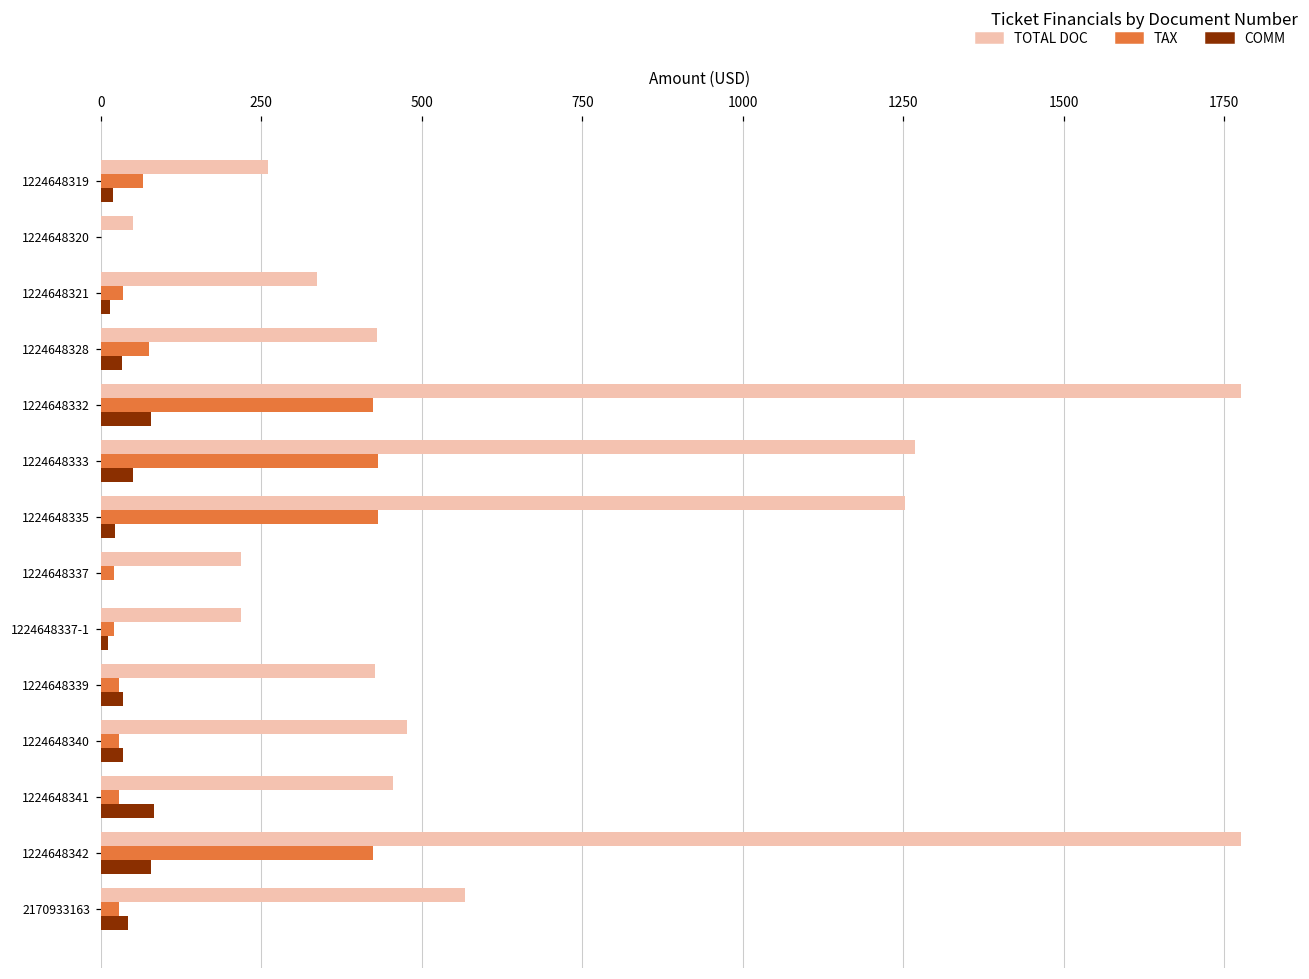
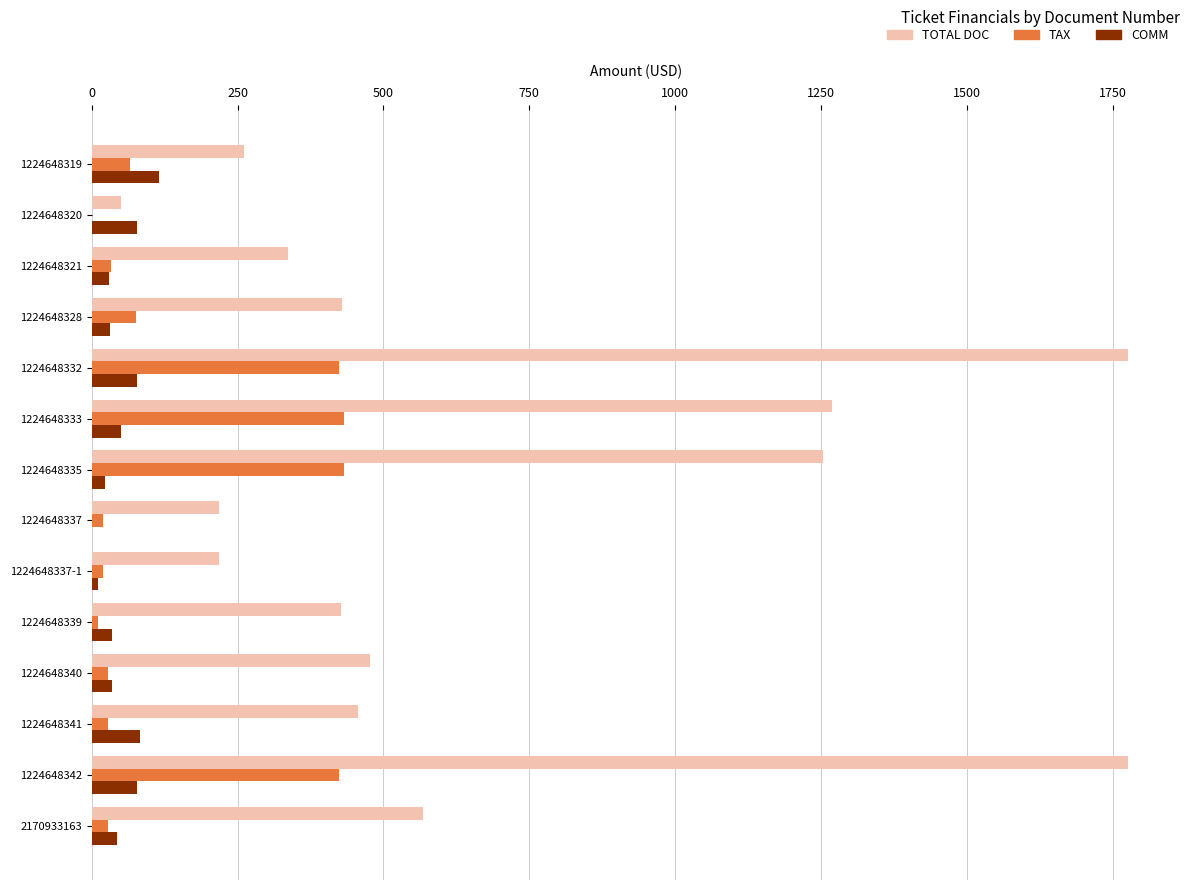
COMM, 1224648319: 20 -> 120
COMM, 1224648320: 0 -> 80
COMM, 1224648321: 10 -> 30
TAX, 1224648339: 30 -> 10
